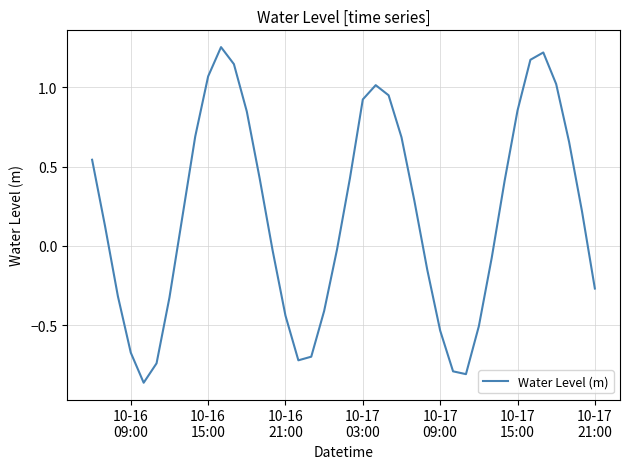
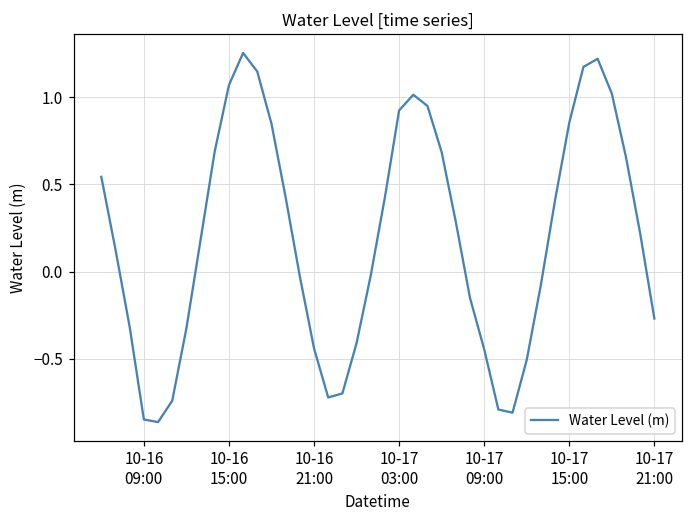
10-16 09:00: -0.67 -> -0.85
10-17 09:00: -0.53 -> -0.44
